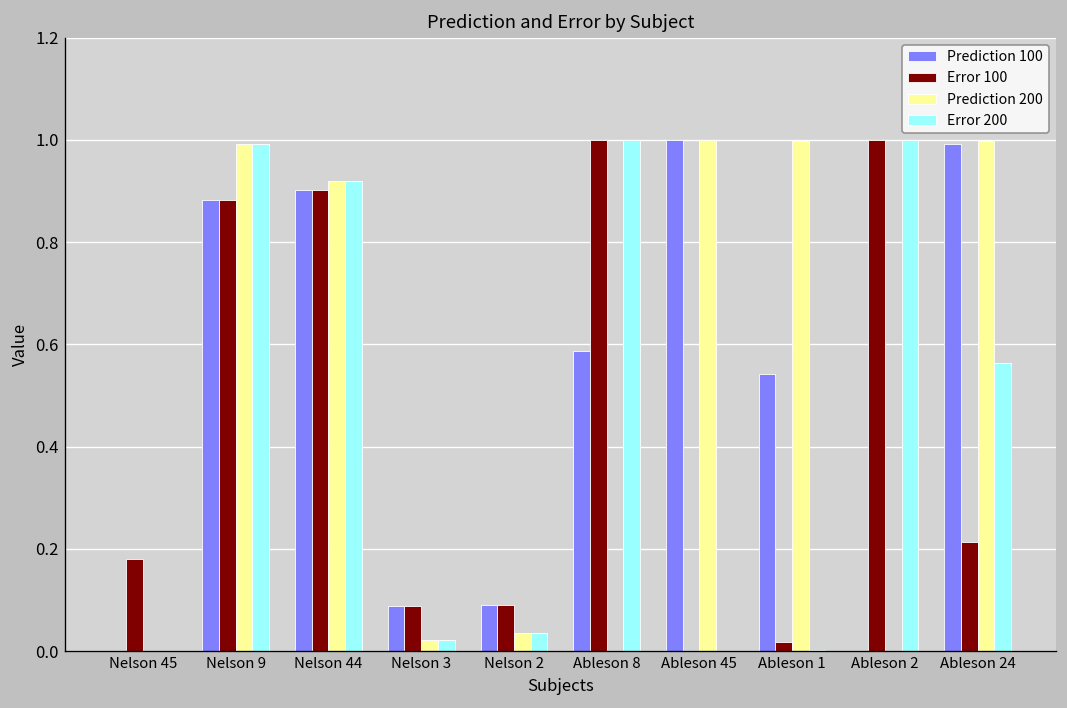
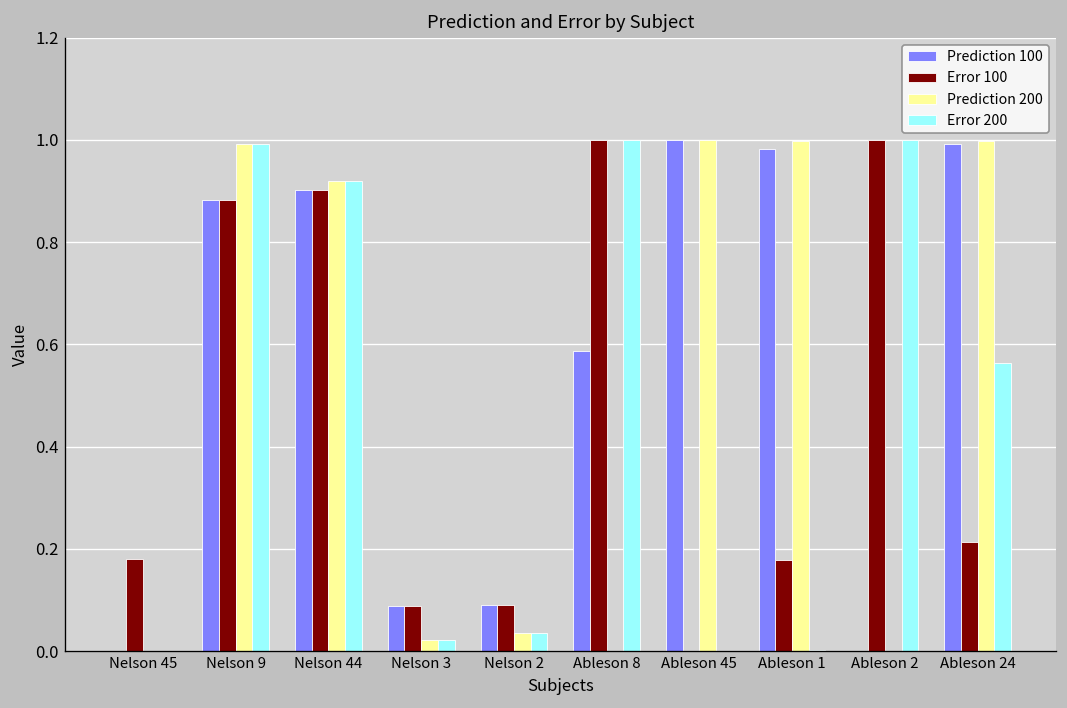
Prediction 100, Ableson 1: 0.54 -> 0.98
Error 100, Ableson 1: 0.02 -> 0.18
